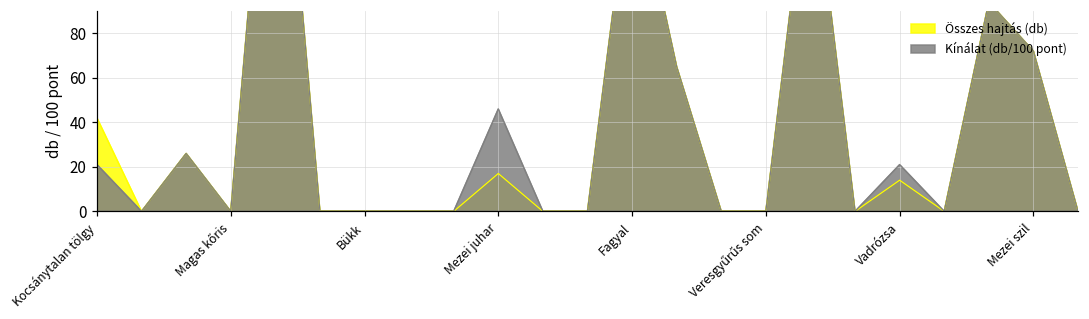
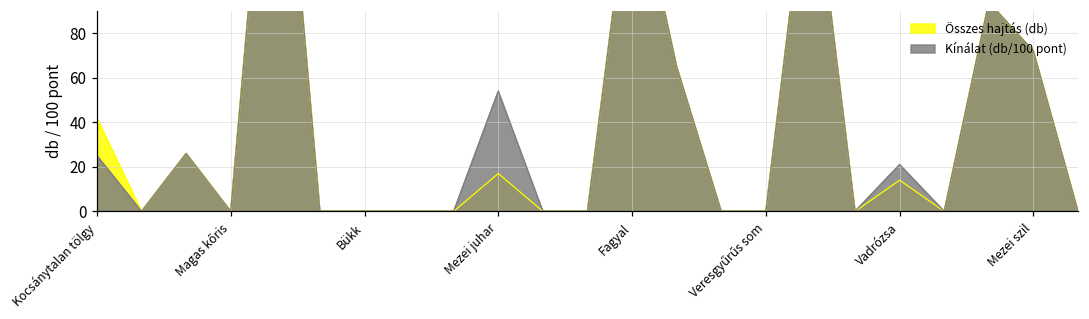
Kínálat (db/100 pont), Kocsánytalan tölgy: 21 -> 25
Kínálat (db/100 pont), Mezei juhar: 46 -> 54
